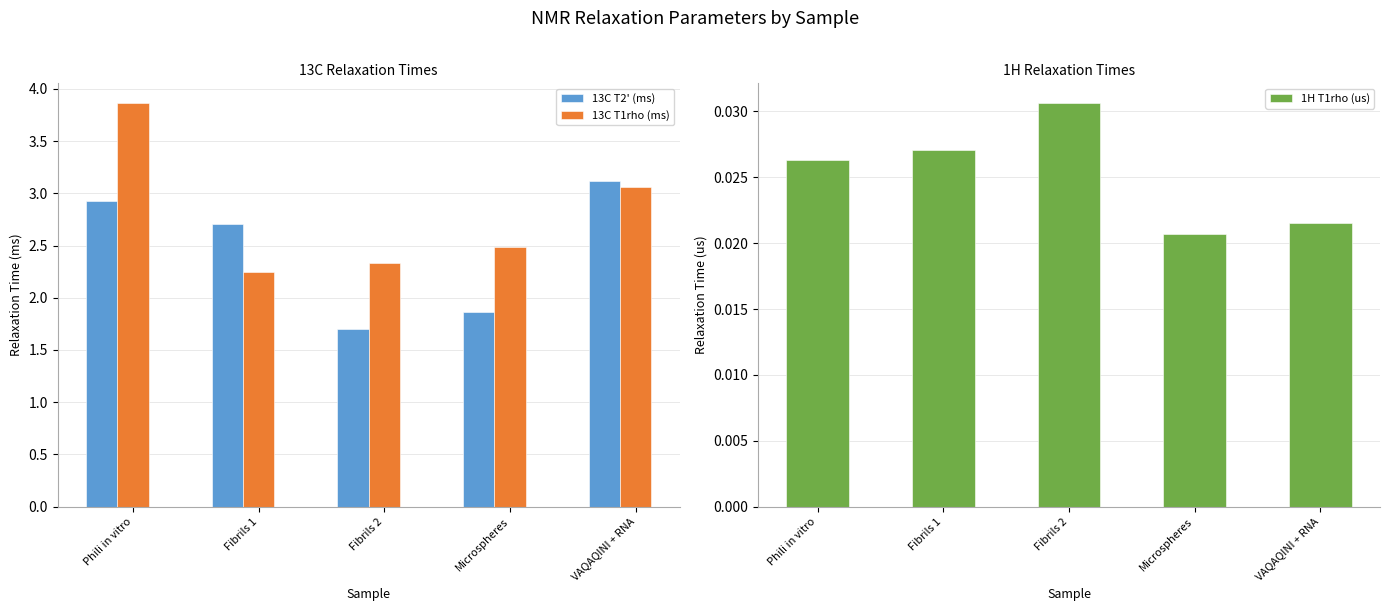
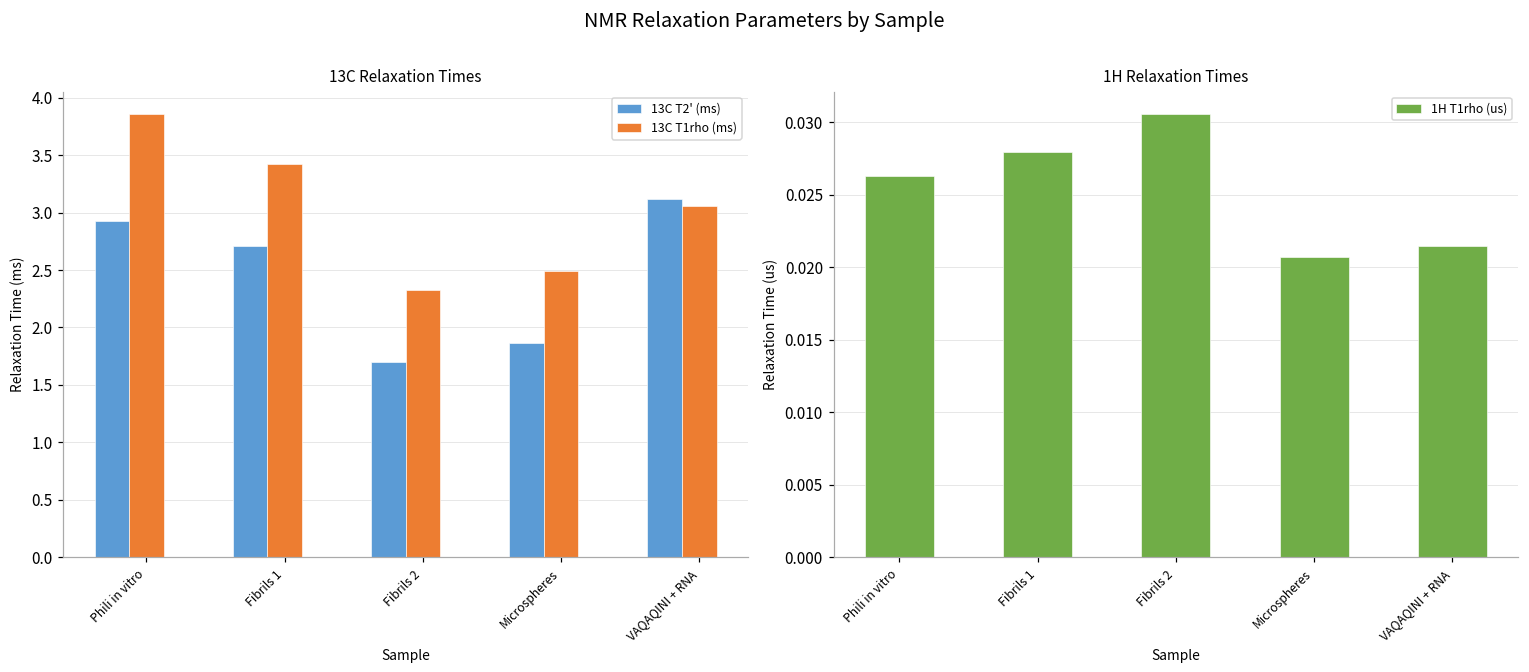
13C Relaxation Times, 13C T1rho (ms), Fibrils 1: 2.25 -> 3.42
1H Relaxation Times, Fibrils 1: 0.0271 -> 0.0280
